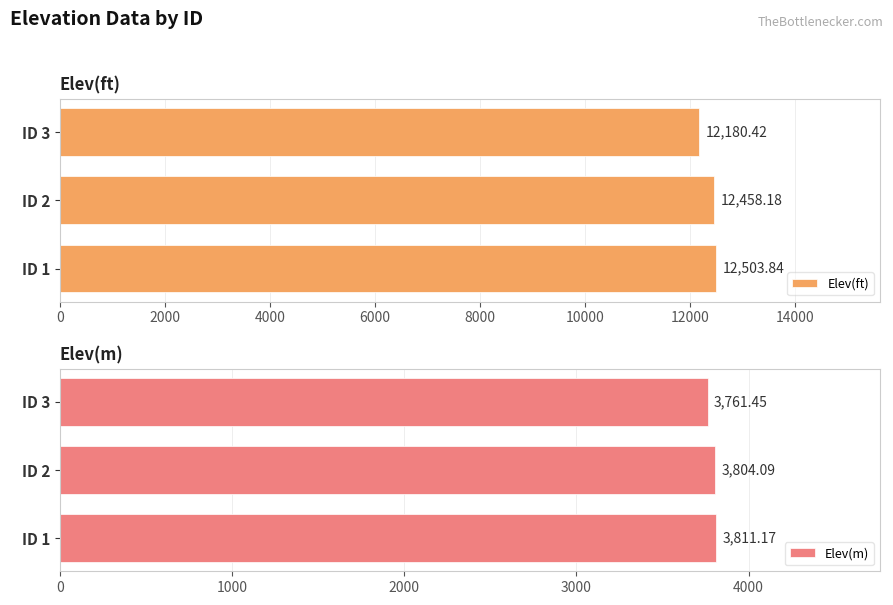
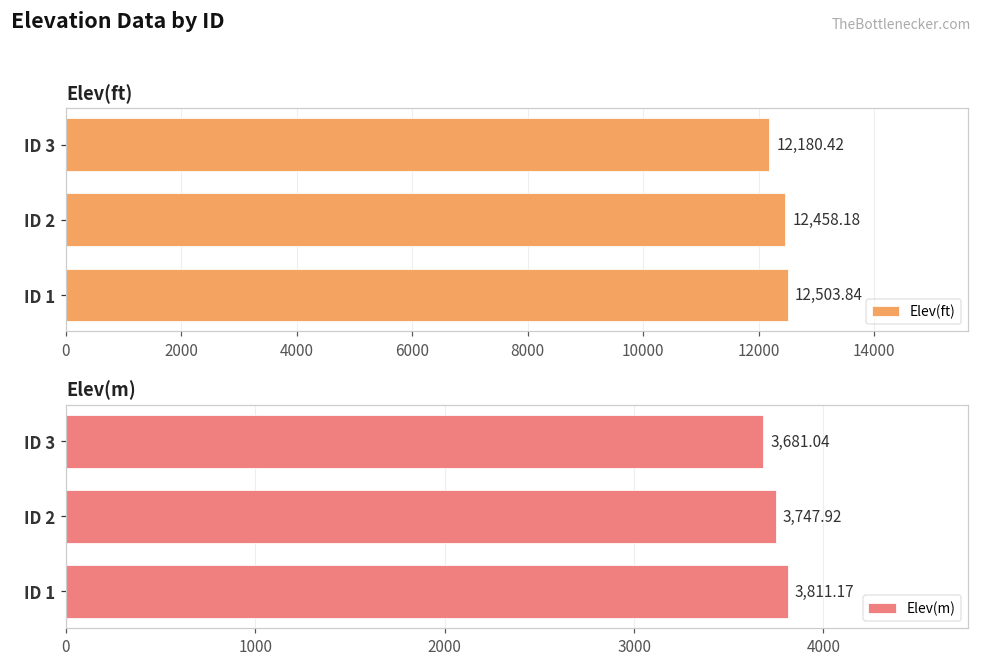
Elev(m), ID 3: 3,761.45 -> 3,681.04
Elev(m), ID 2: 3,804.09 -> 3,747.92
